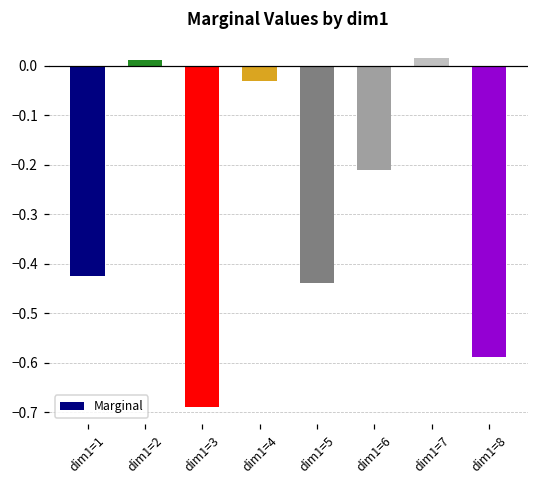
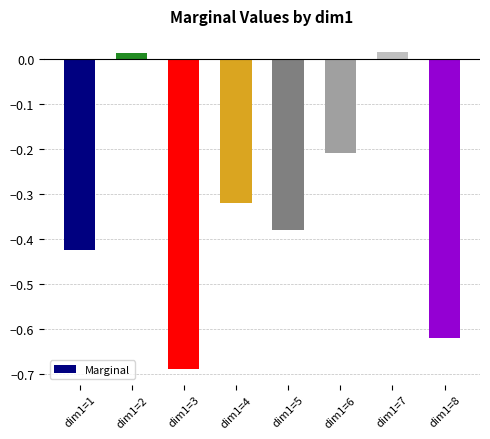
dim1=4: -0.03 -> -0.32
dim1=5: -0.44 -> -0.38
dim1=8: -0.59 -> -0.62
